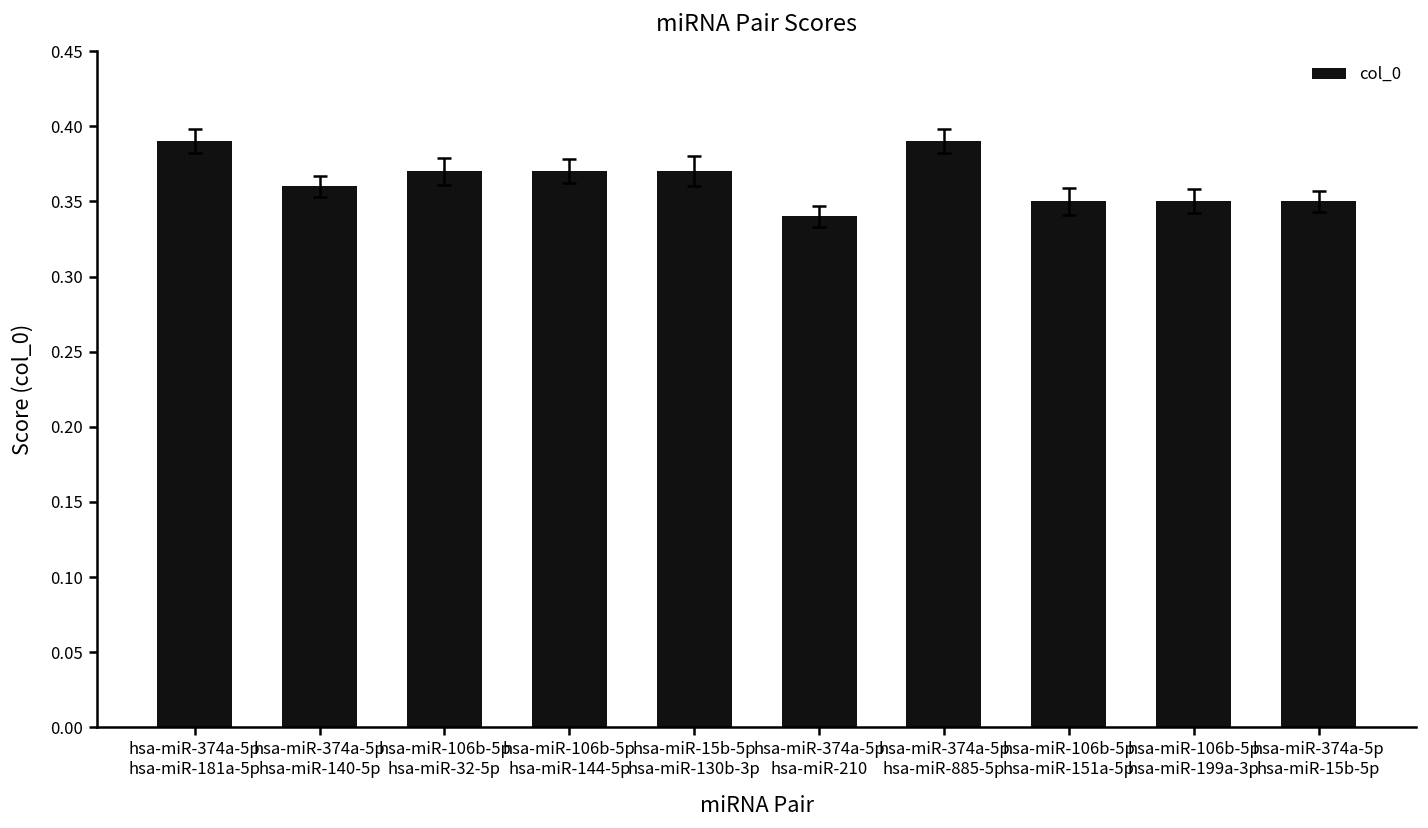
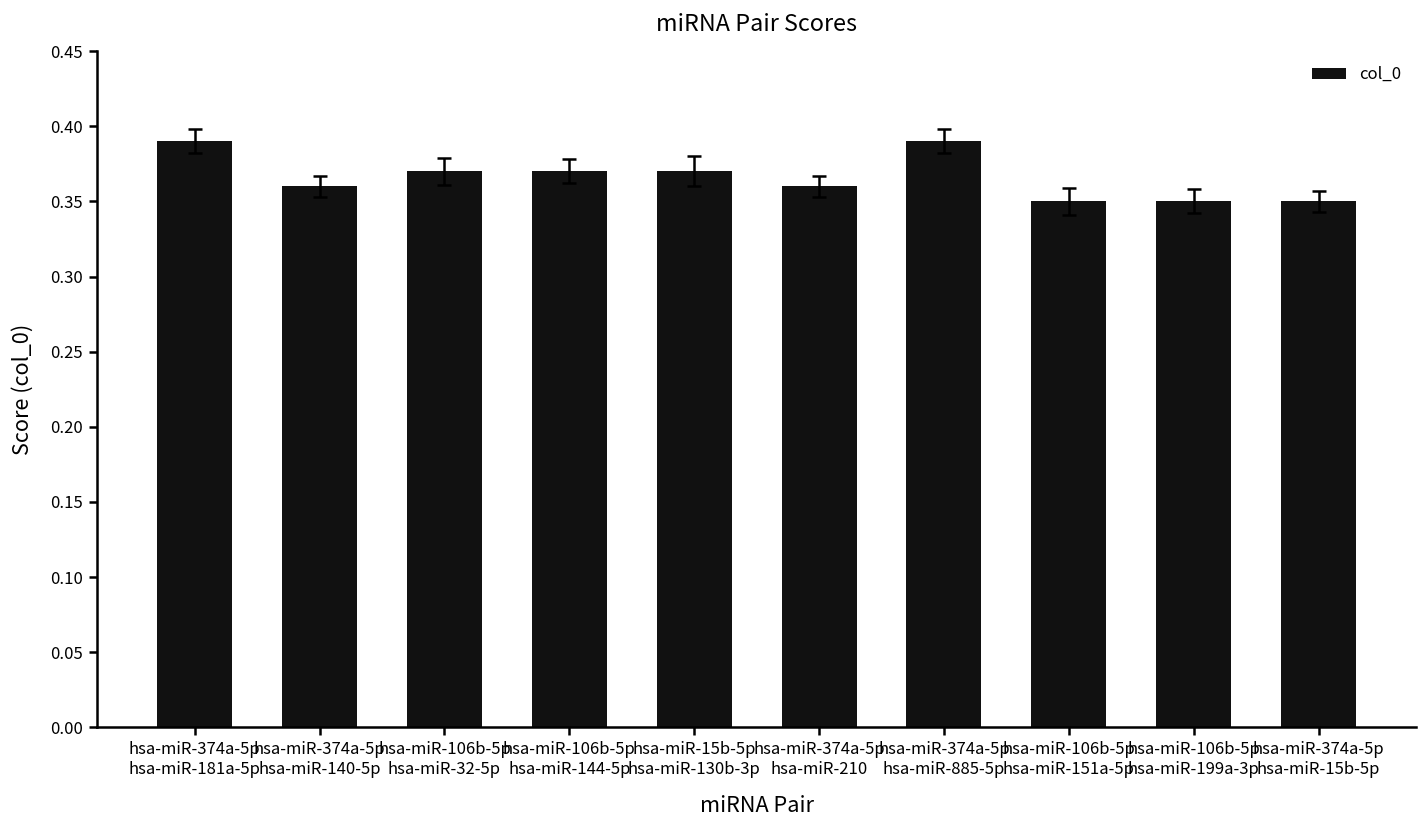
col_0, hsa-miR-374a-5p hsa-miR-210: 0.34 -> 0.36
